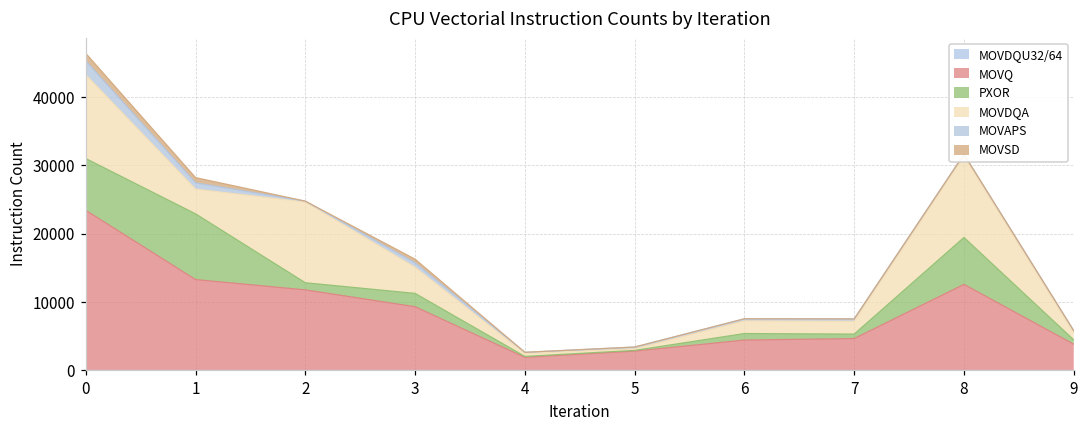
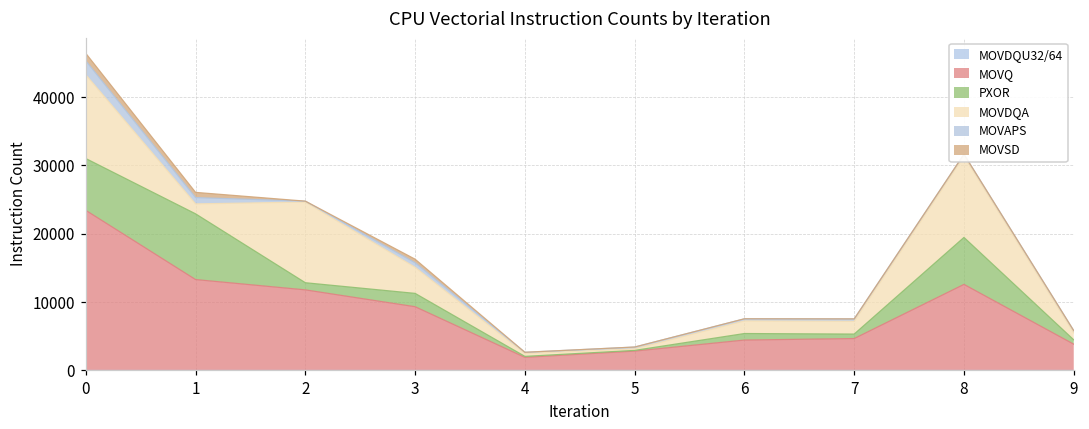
MOVDQA, 1: 4000 -> 1000
